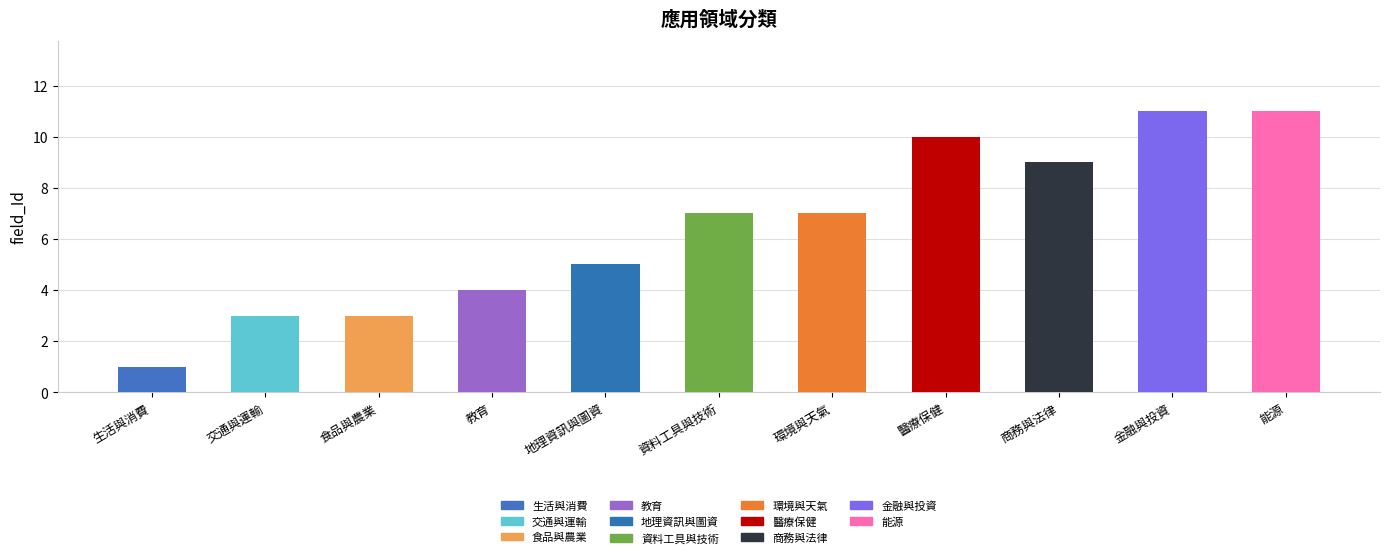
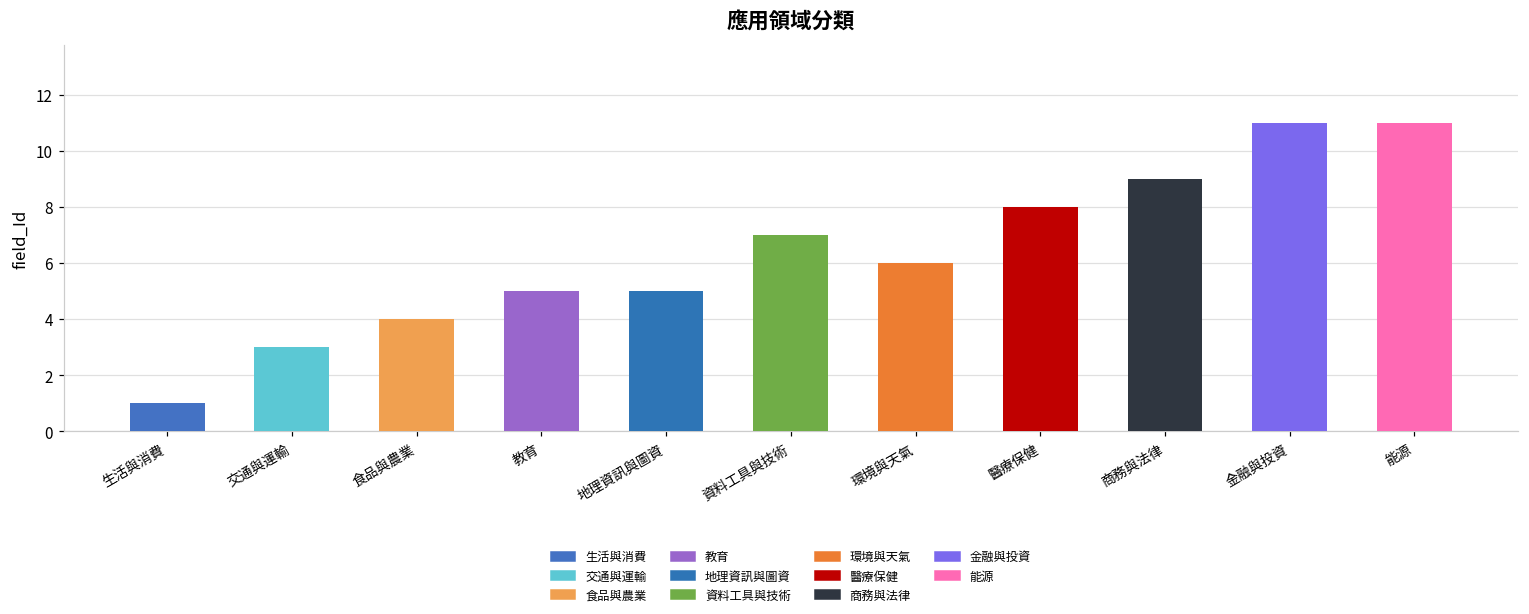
食品與農業: 3 -> 4
教育: 4 -> 5
環境與天氣: 7 -> 6
醫療保健: 10 -> 8
